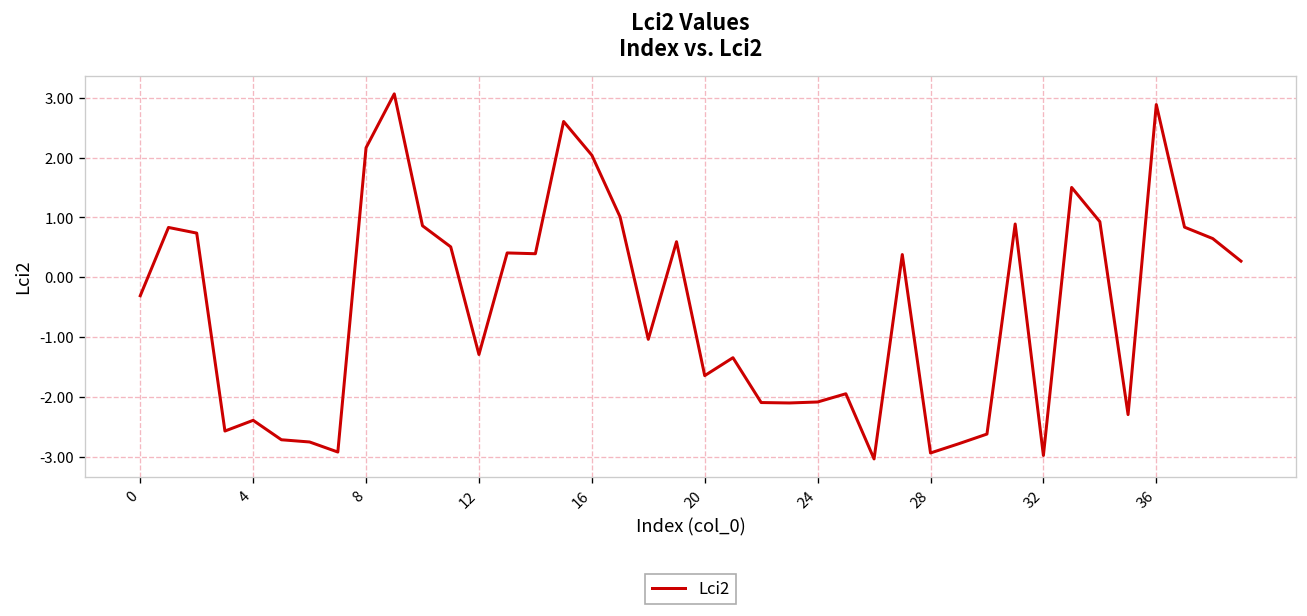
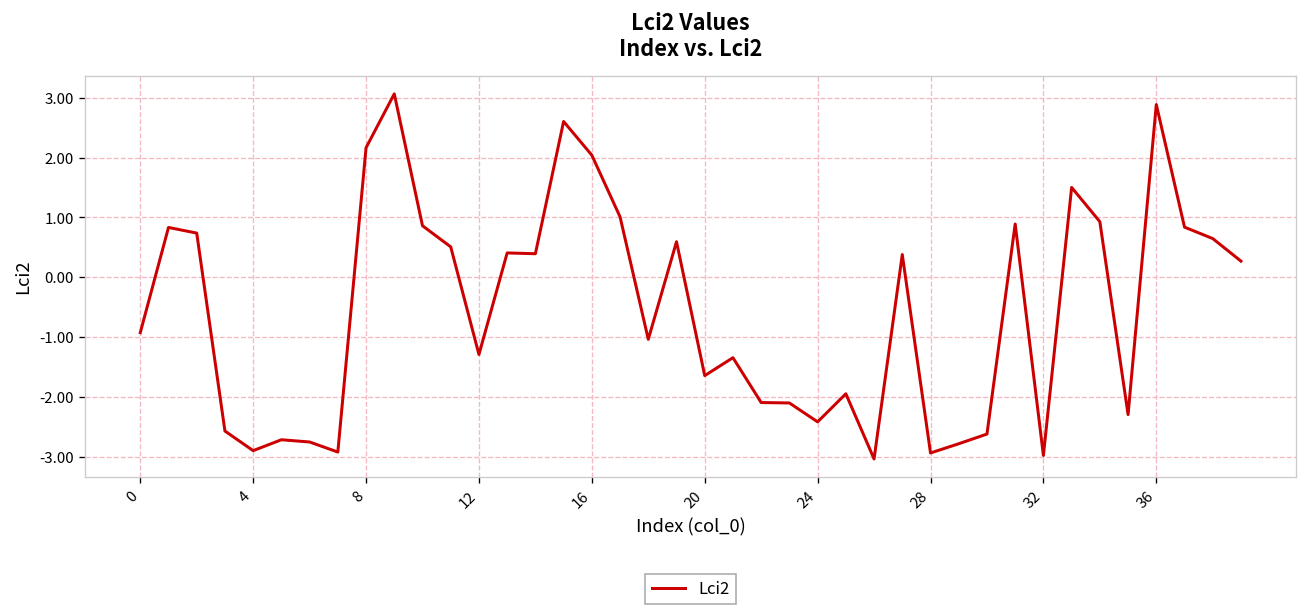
0: -0.3 -> -0.9
4: -2.4 -> -2.9
24: -2.1 -> -2.4
